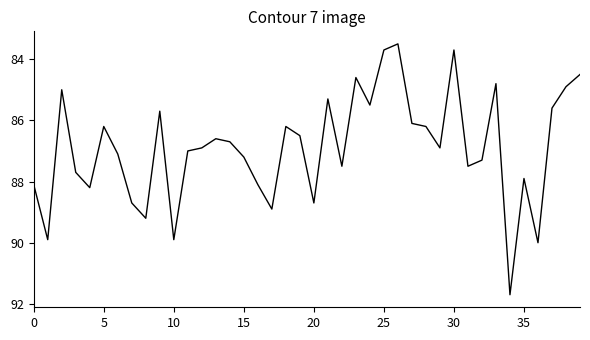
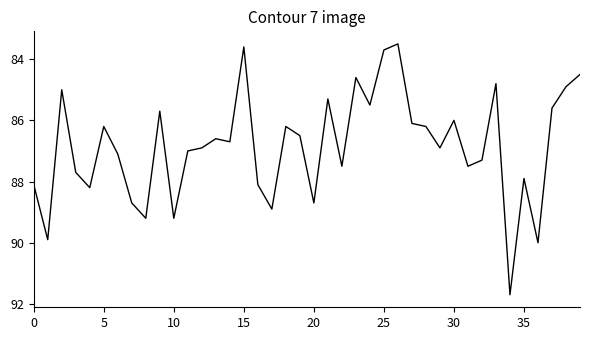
10: 89.9 -> 89.2
15: 87.2 -> 83.6
30: 83.7 -> 86.0
